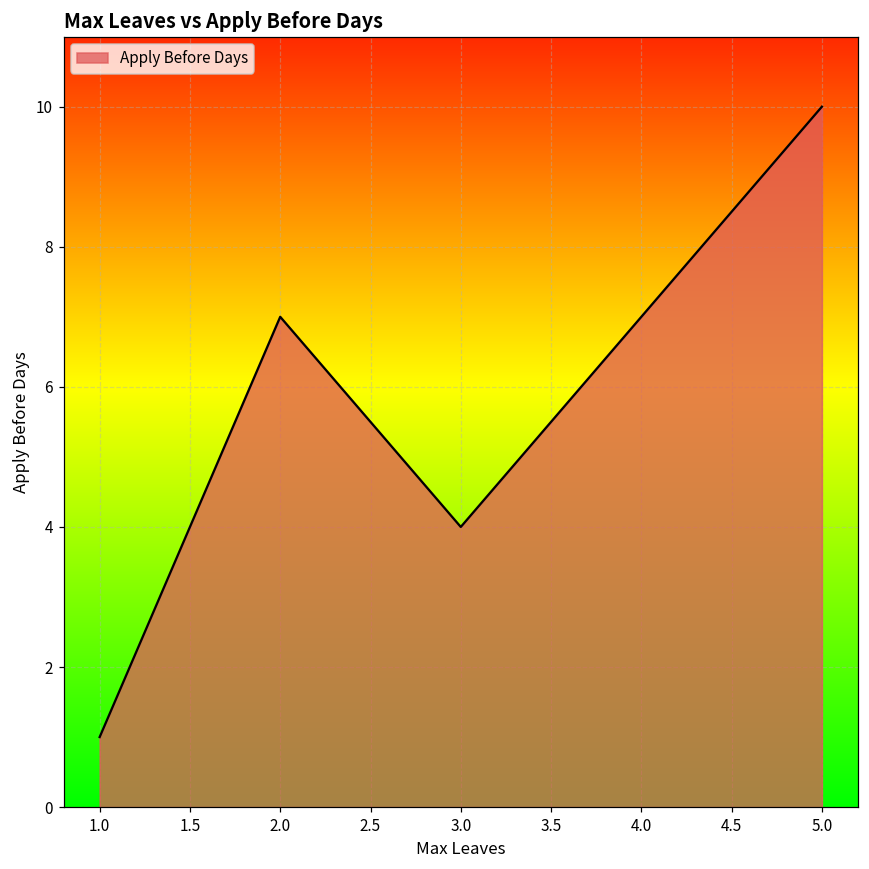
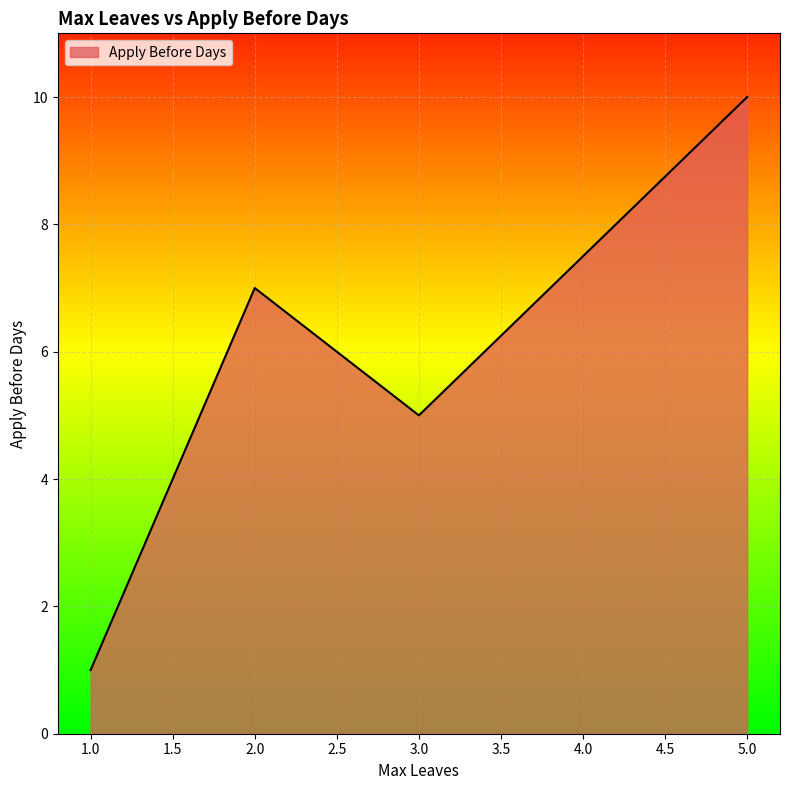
3.0: 4 -> 5
